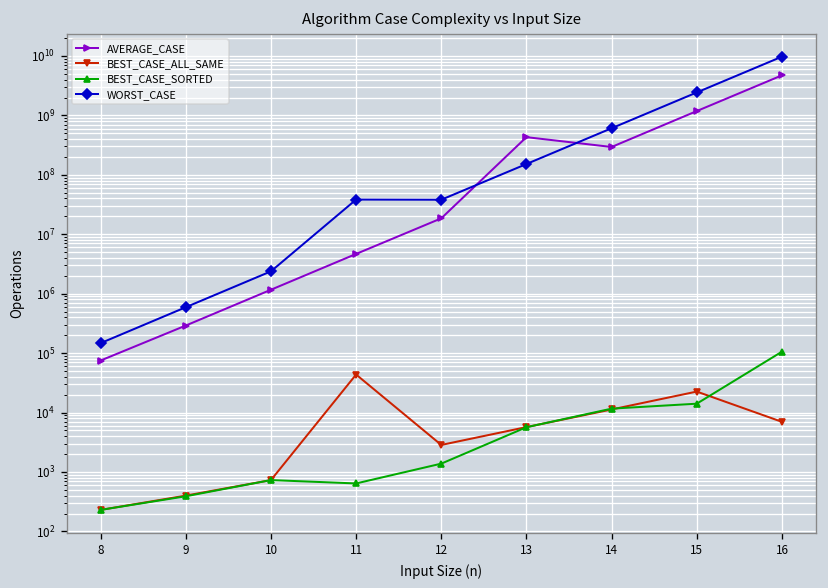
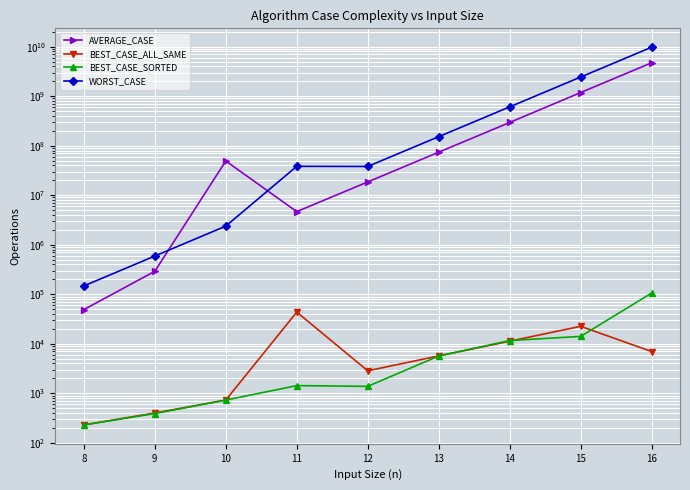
AVERAGE_CASE, 8: 80000 -> 50000
AVERAGE_CASE, 10: 1200000 -> 50000000
BEST_CASE_SORTED, 11: 600 -> 1400
AVERAGE_CASE, 13: 400000000 -> 70000000
